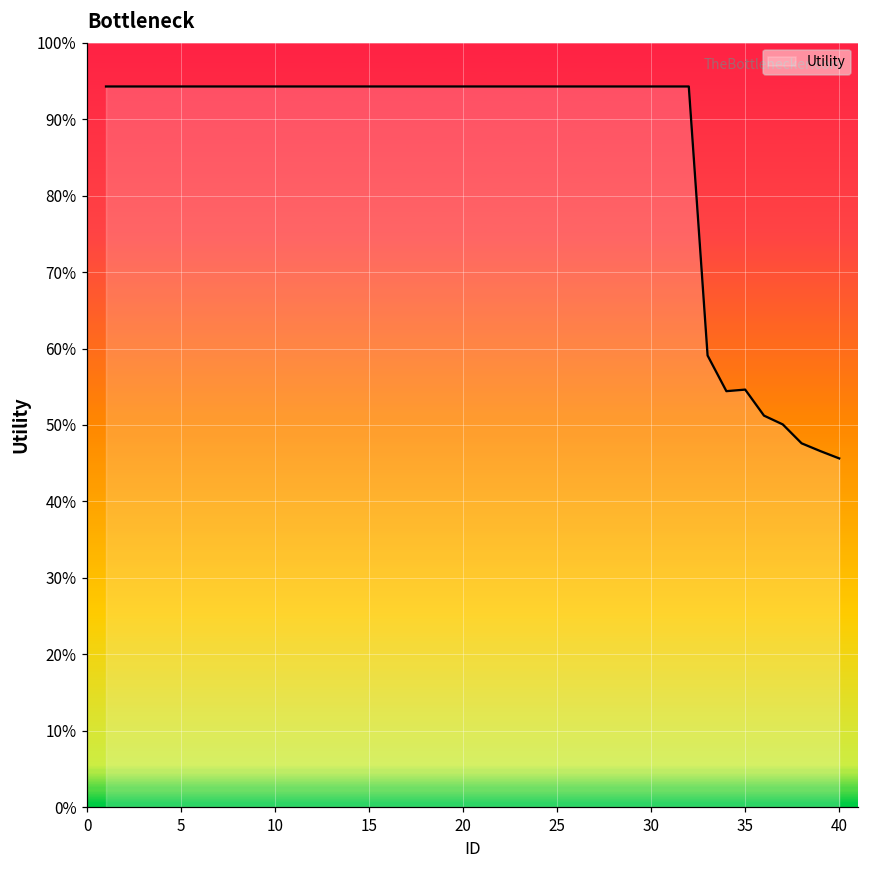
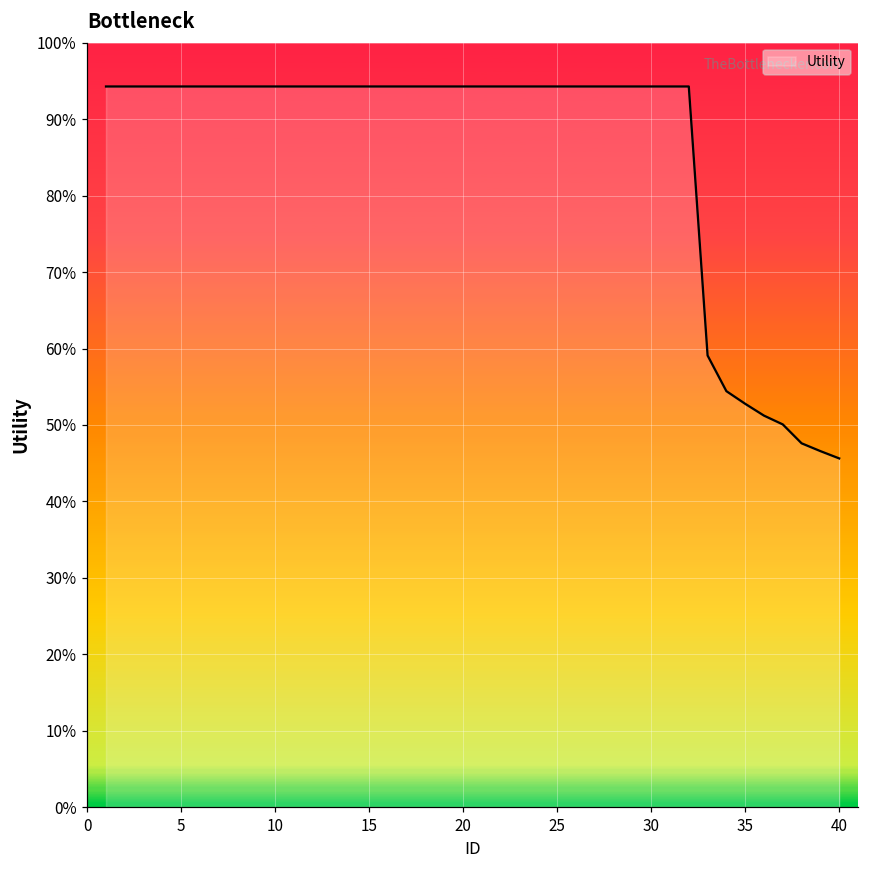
35: 55% -> 53%
